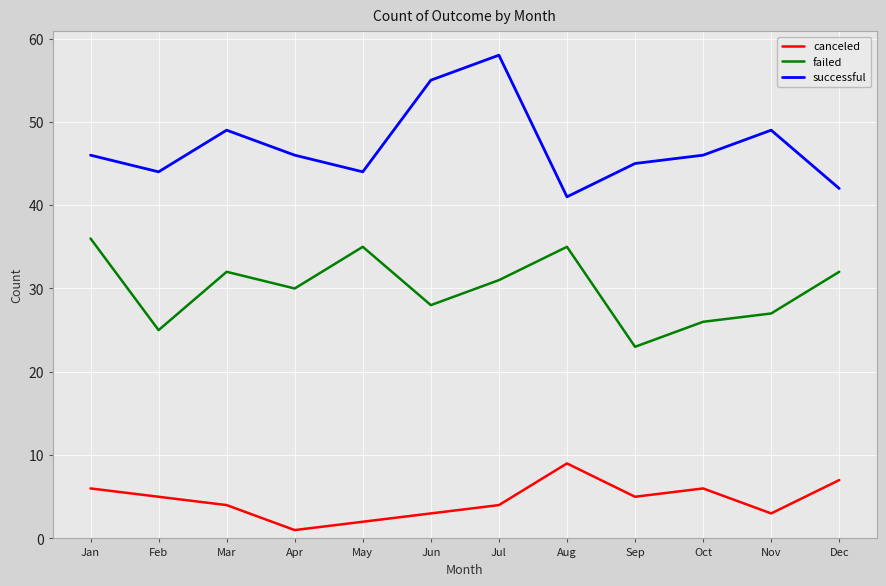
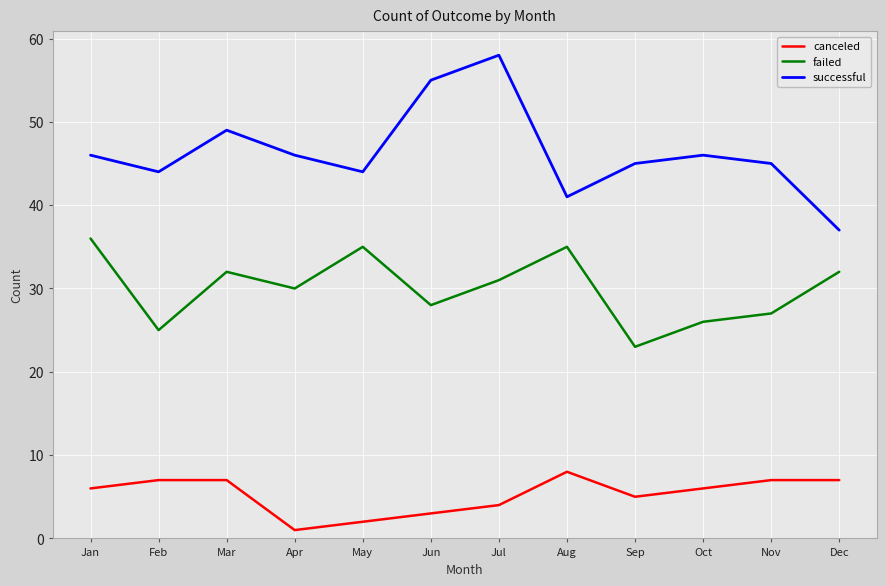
canceled, Feb: 5 -> 7
canceled, Mar: 4 -> 7
canceled, Aug: 9 -> 8
canceled, Nov: 3 -> 7
successful, Nov: 49 -> 45
successful, Dec: 42 -> 37
